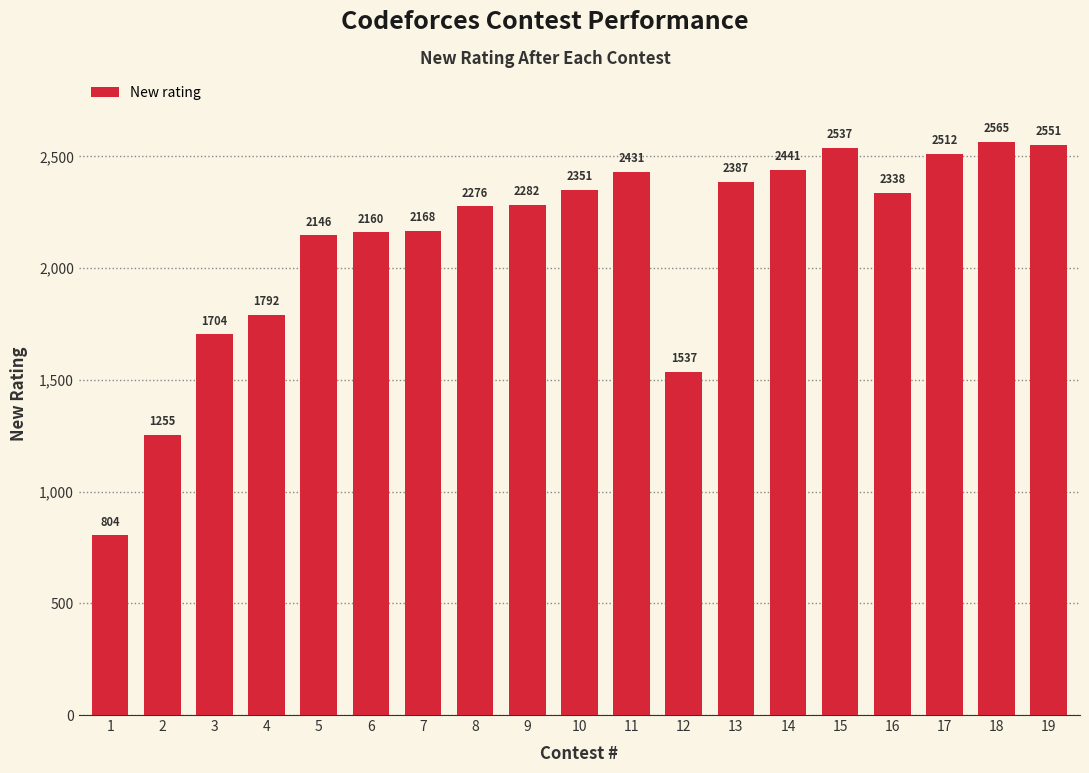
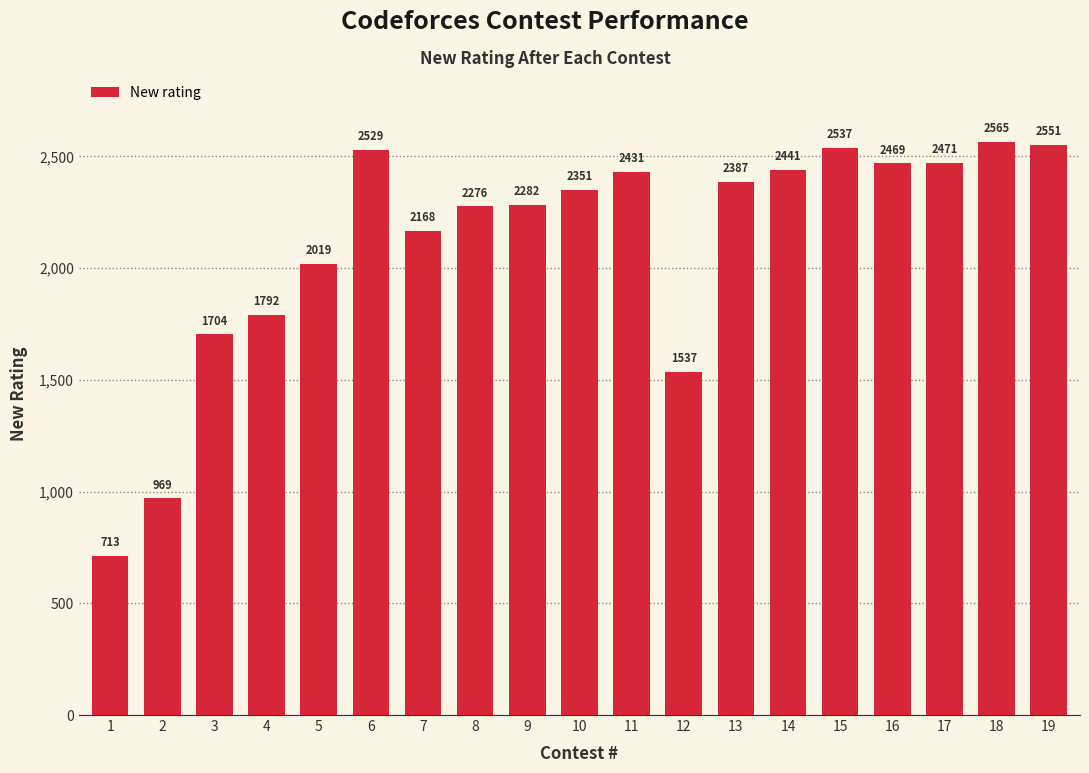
1: 804 -> 713
2: 1255 -> 969
5: 2146 -> 2019
6: 2160 -> 2529
16: 2338 -> 2469
17: 2512 -> 2471
